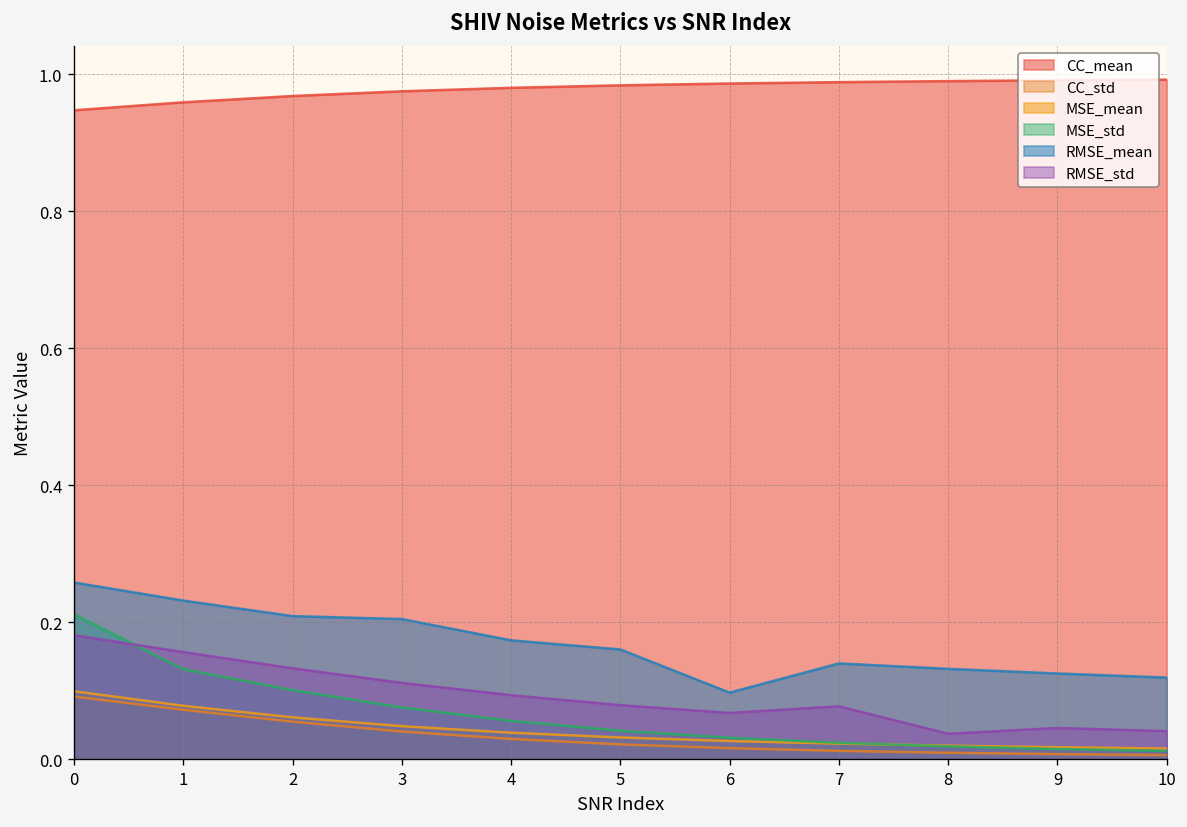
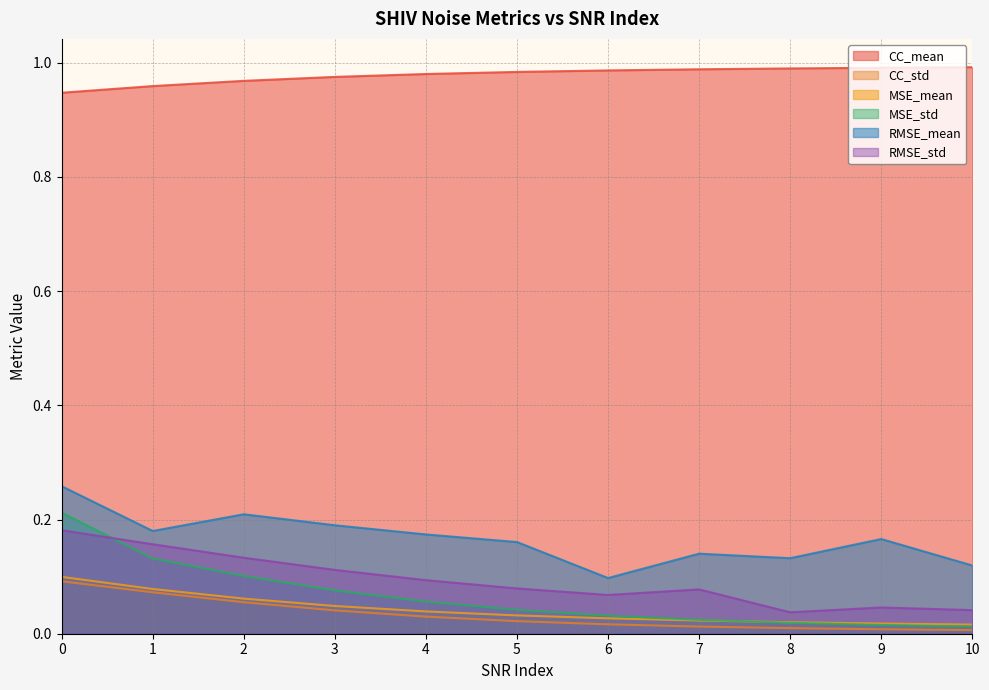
RMSE_mean, 1: 0.23 -> 0.18
RMSE_mean, 3: 0.20 -> 0.19
RMSE_mean, 9: 0.13 -> 0.17
